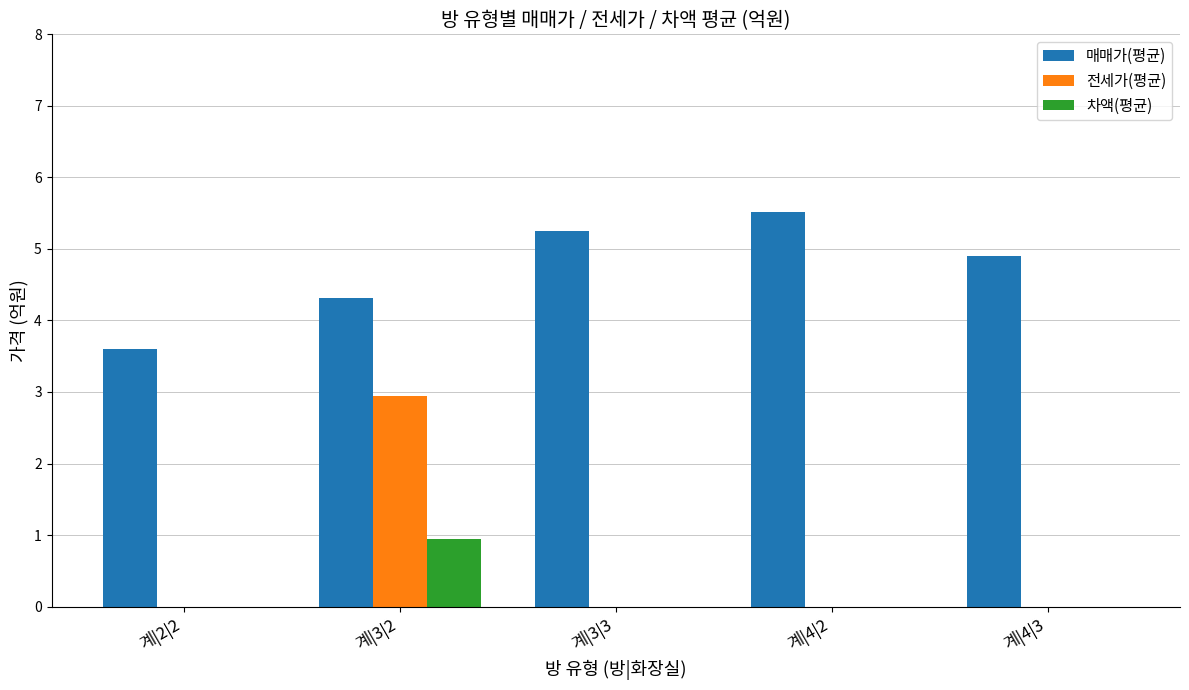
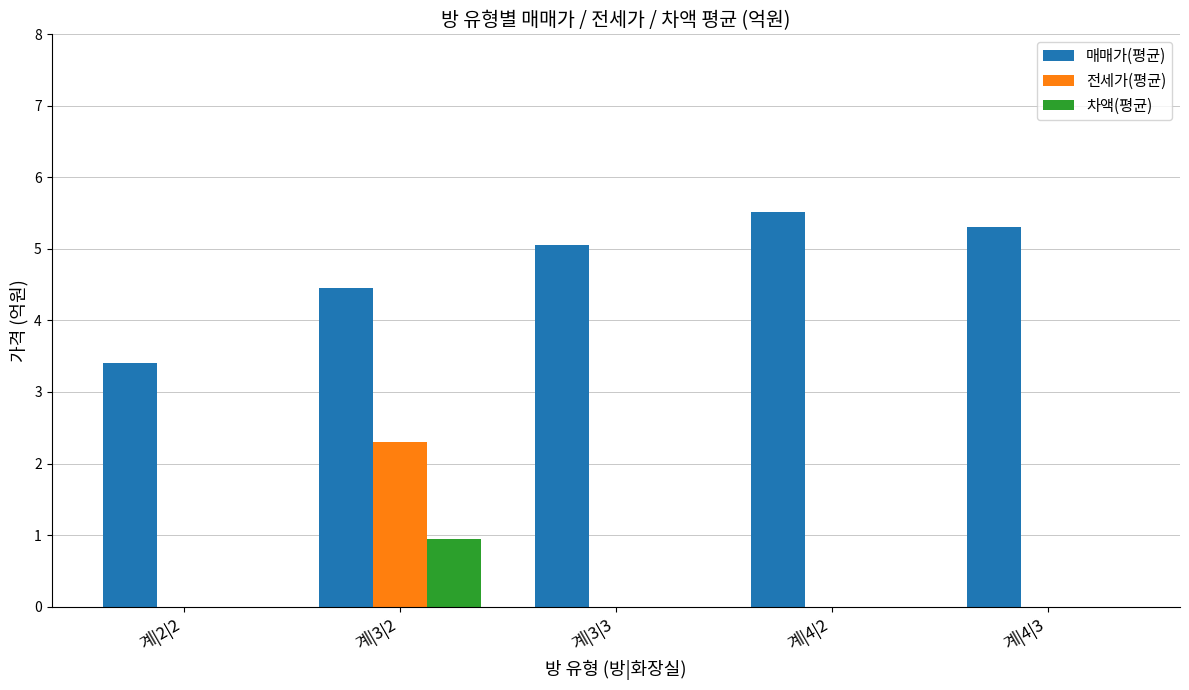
매매가(평균), 계|2|2: 3.6 -> 3.4
매매가(평균), 계|3|2: 4.3 -> 4.5
전세가(평균), 계|3|2: 3.0 -> 2.3
매매가(평균), 계|3|3: 5.3 -> 5.1
매매가(평균), 계|4|3: 4.9 -> 5.3
